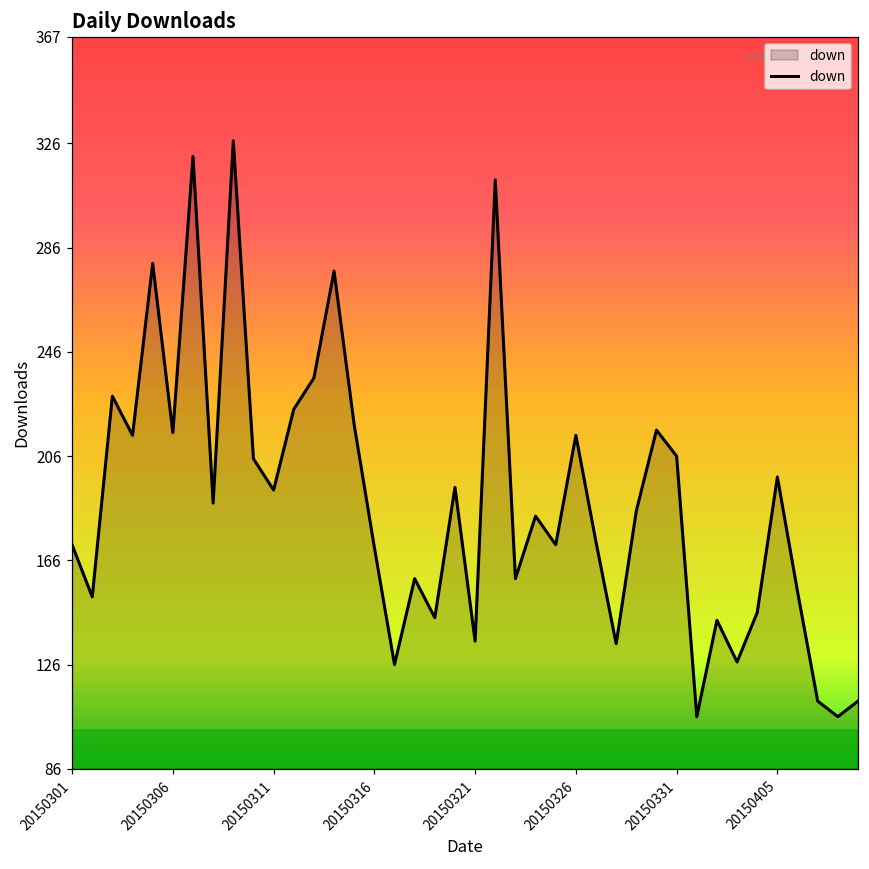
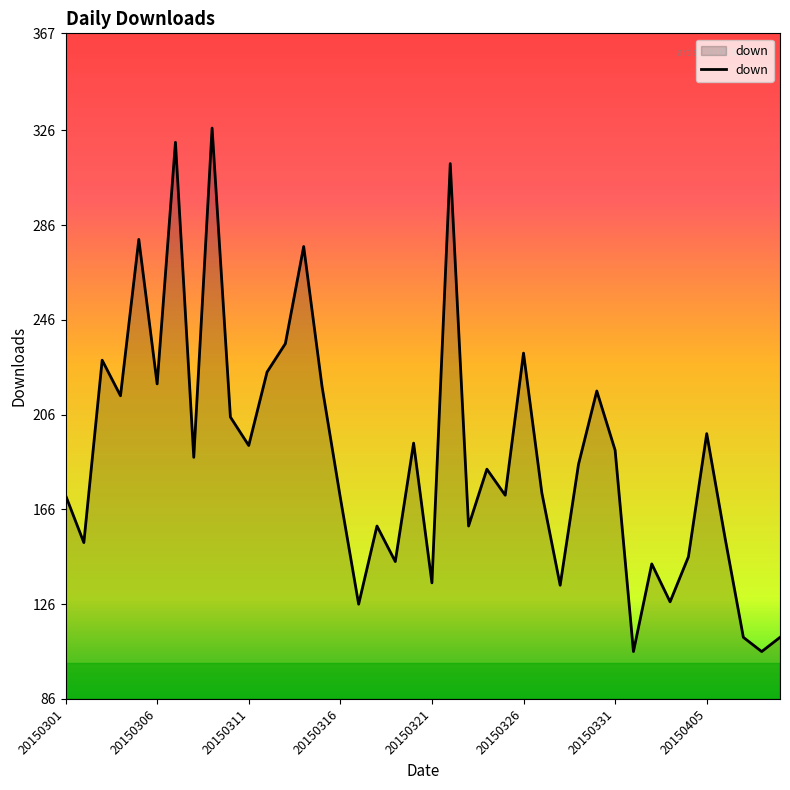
20150306: 215 -> 219
20150326: 214 -> 232
20150331: 206 -> 191
